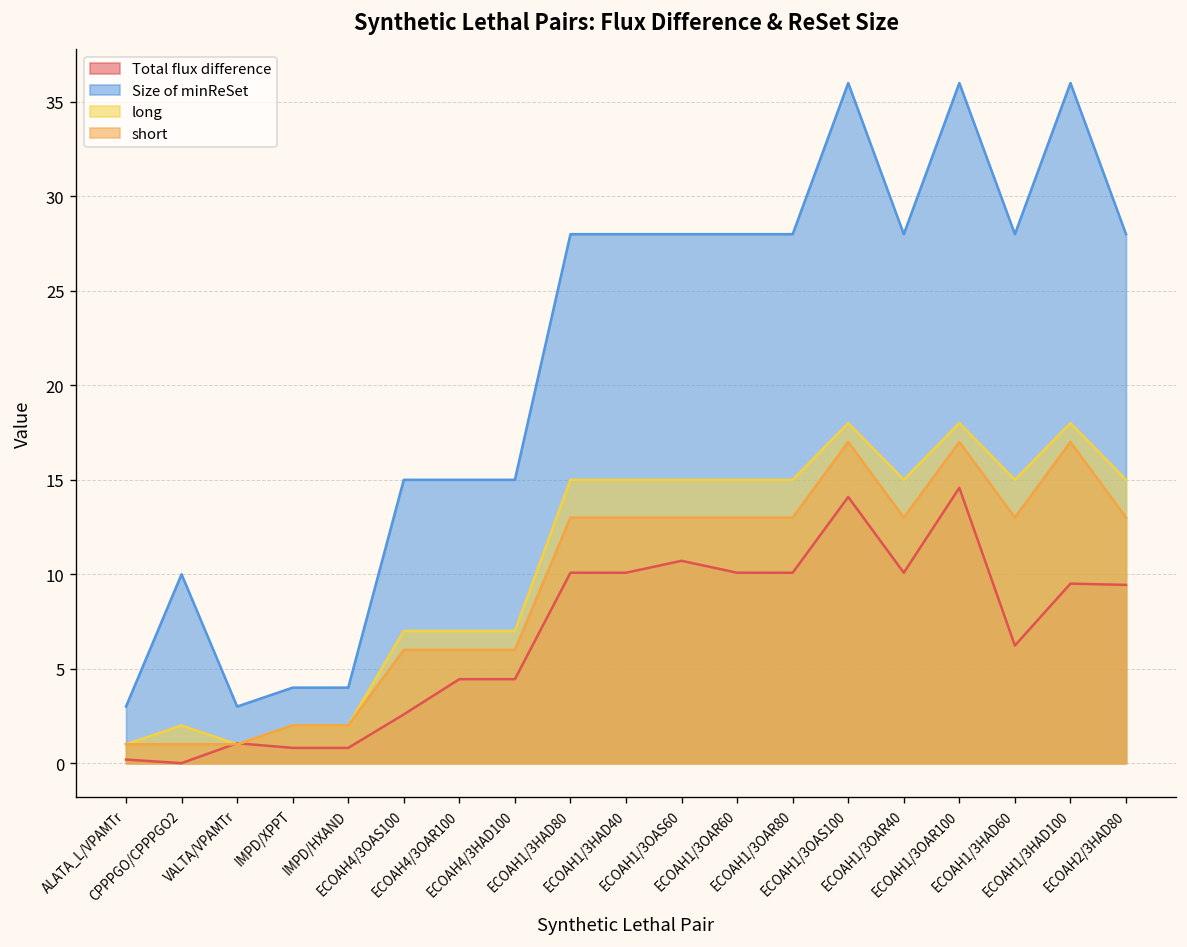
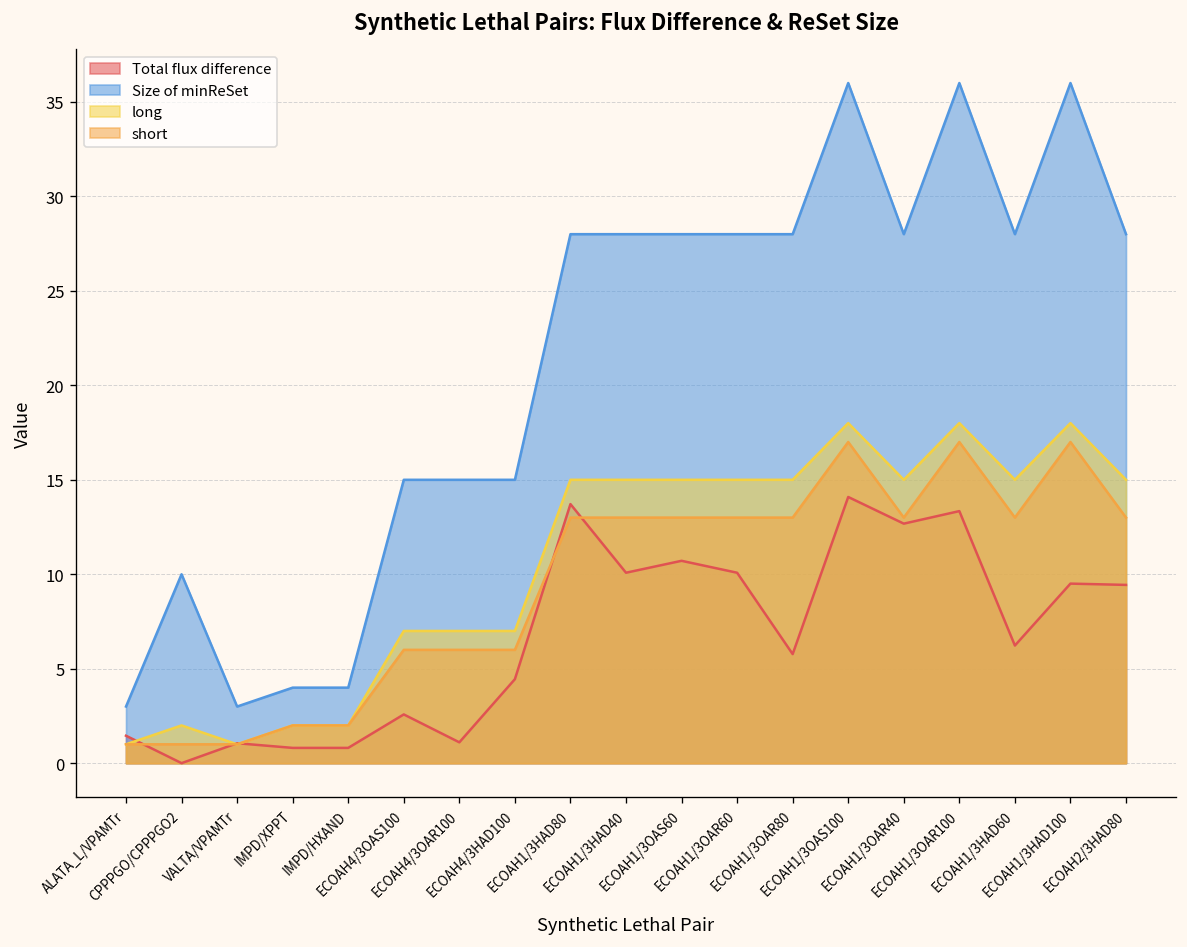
Total flux difference, ALATA_L/VPAMTr: 0.2 -> 1.5
Total flux difference, ECOAH4/3OAR100: 4.4 -> 1.1
Total flux difference, ECOAH1/3HAD80: 10.1 -> 13.7
Total flux difference, ECOAH1/3OAR80: 10.1 -> 5.8
Total flux difference, ECOAH1/3OAR40: 10.1 -> 12.7
Total flux difference, ECOAH1/3OAR100: 14.6 -> 13.3
